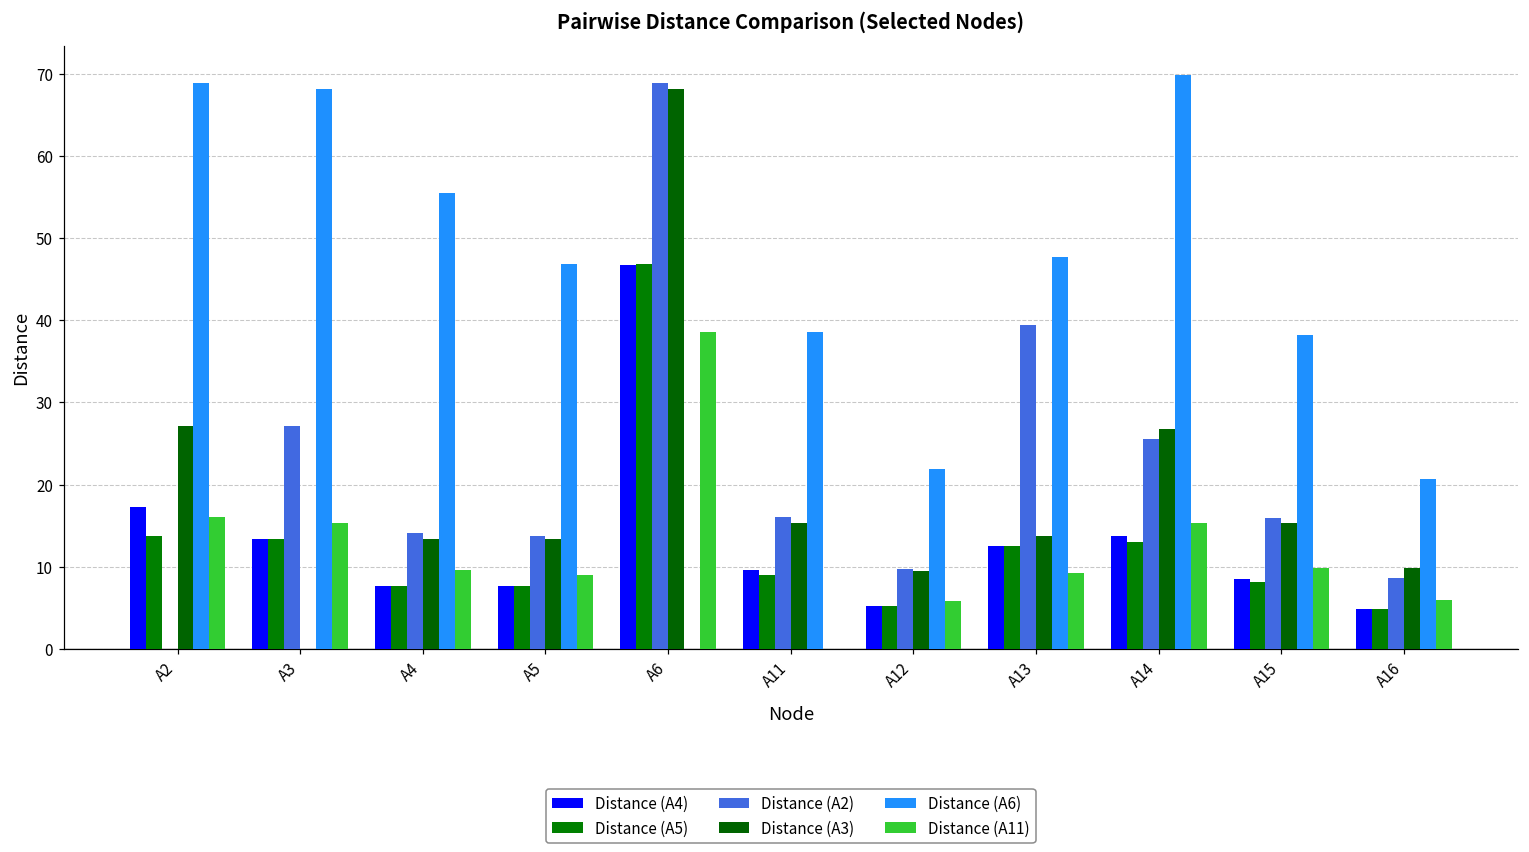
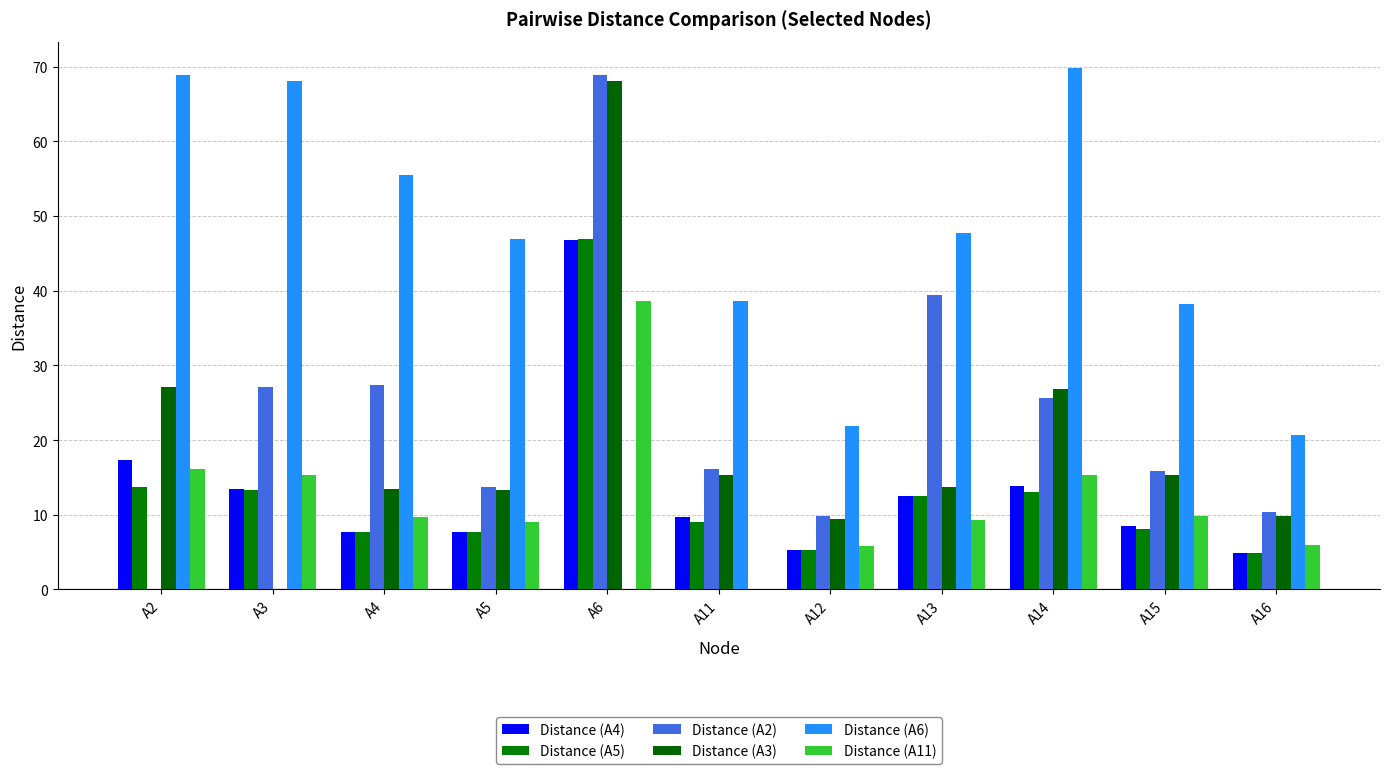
Distance (A2), A4: 14 -> 27
Distance (A2), A16: 9 -> 10
